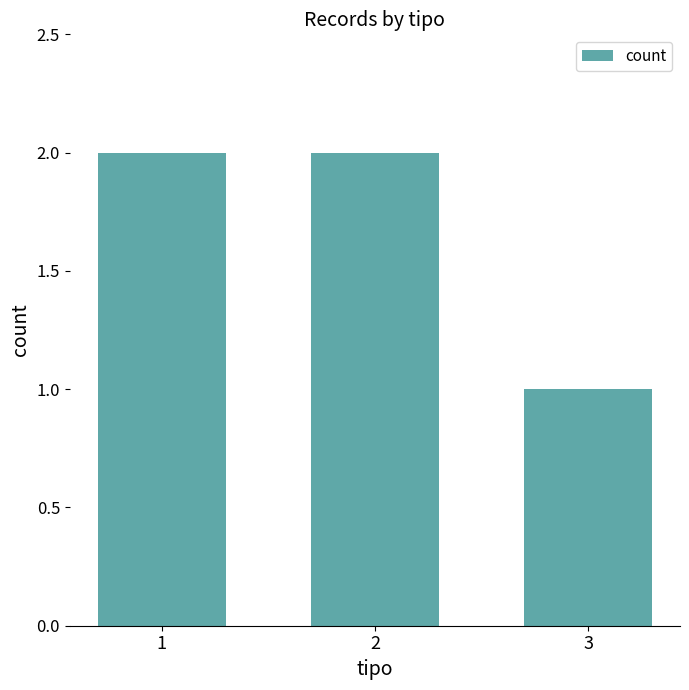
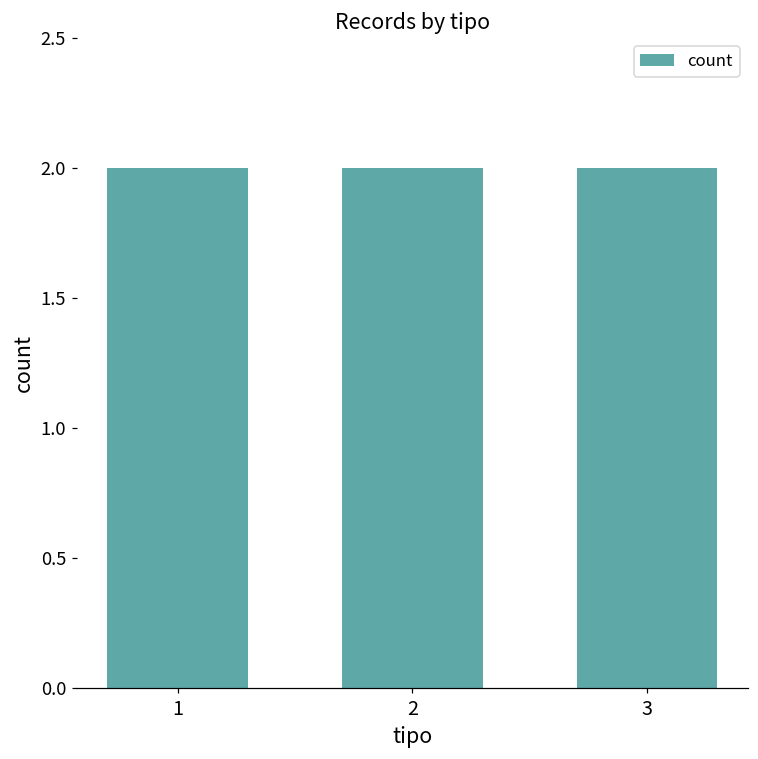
3: 1 -> 2
